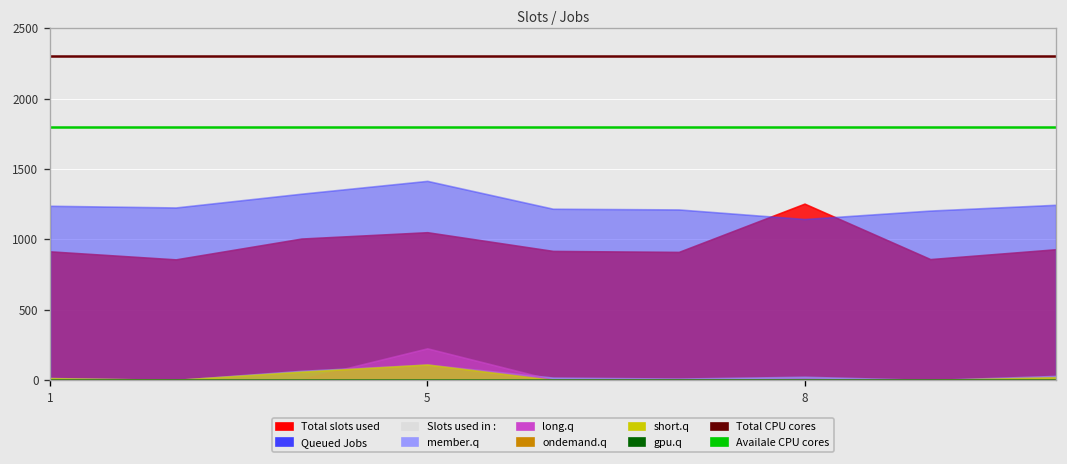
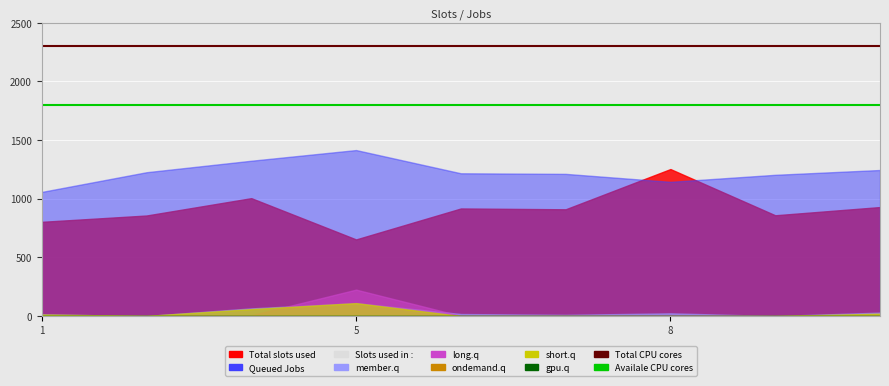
Total slots used, 1: 910 -> 800
Queued Jobs, 1: 1240 -> 1060
Total slots used, 5: 1050 -> 650
